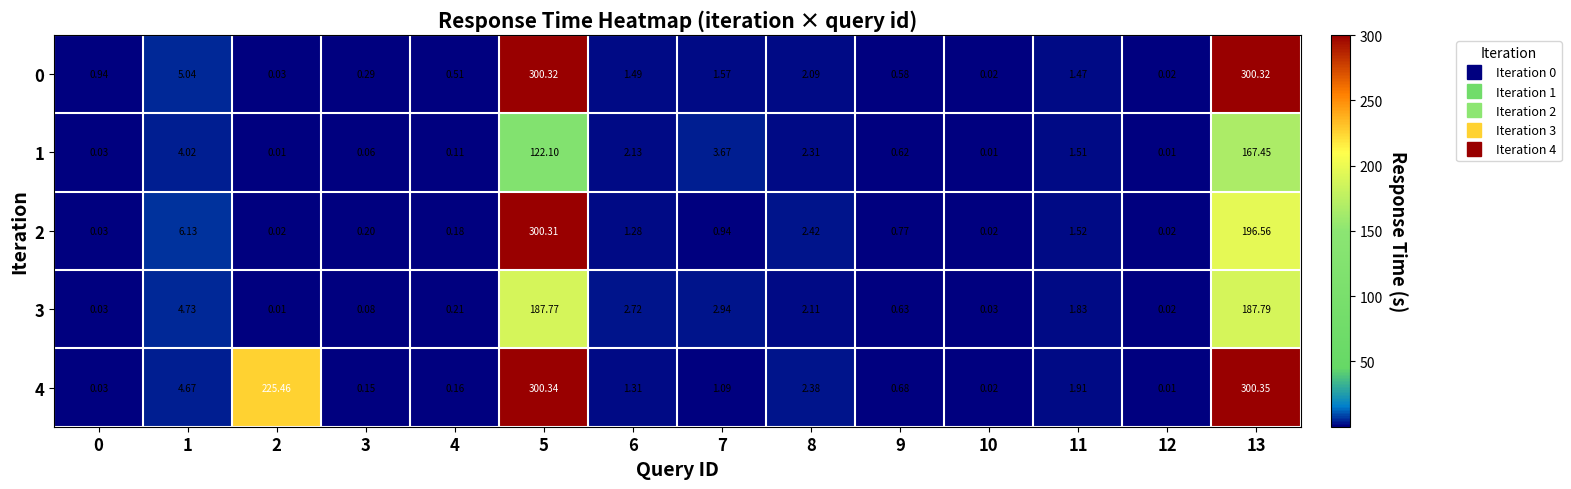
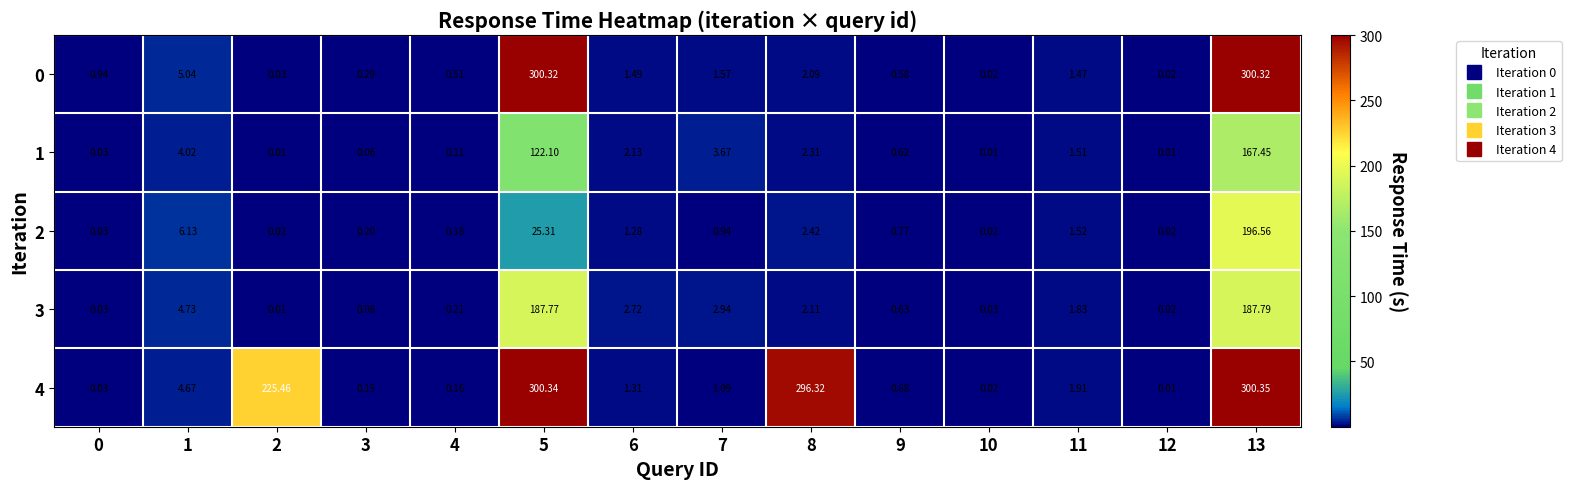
2, 5: 300.31 -> 25.31
4, 8: 2.38 -> 296.32
